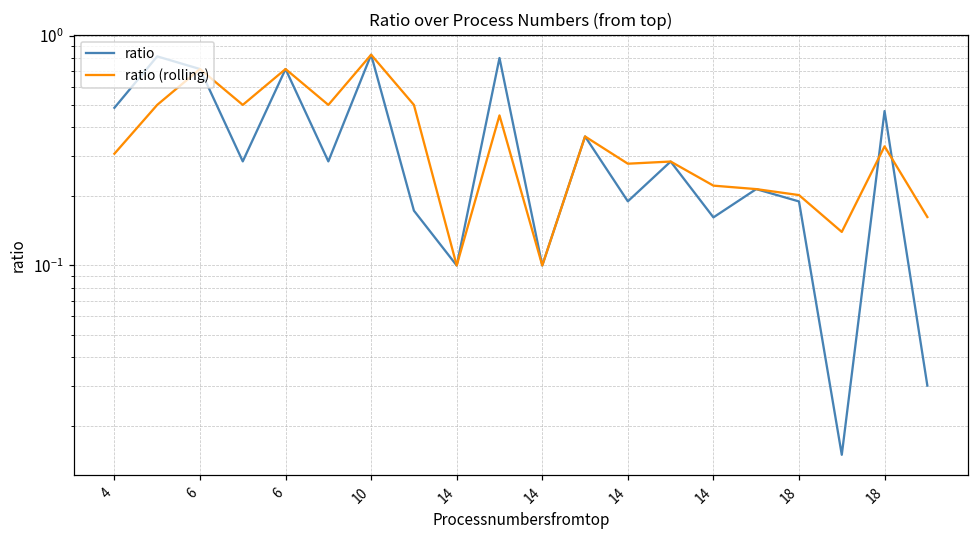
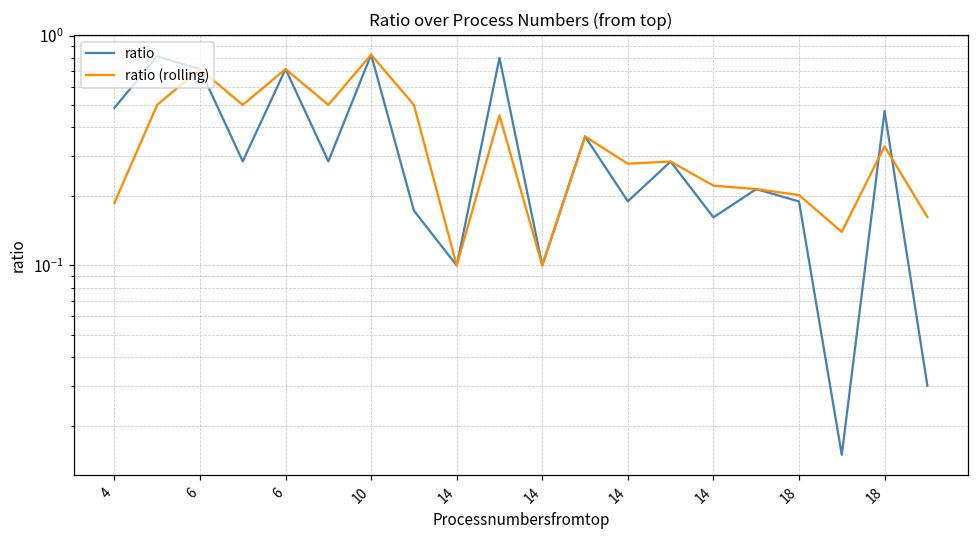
ratio (rolling), 4: 0.31 -> 0.19
